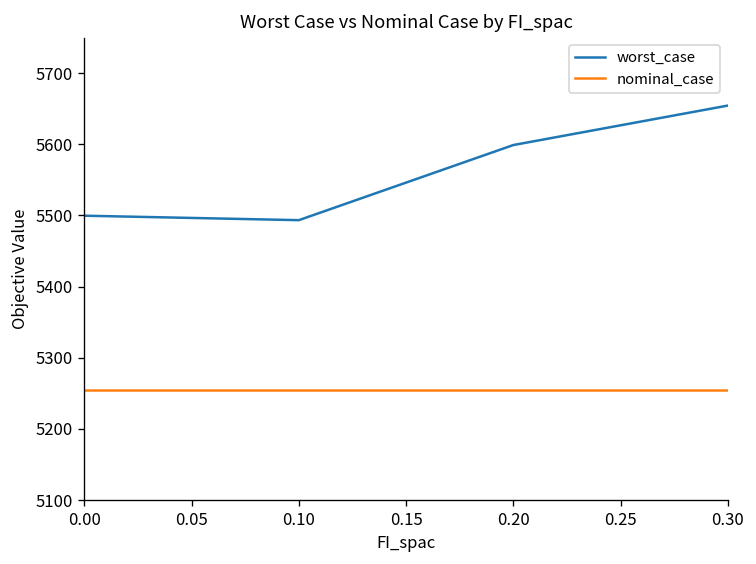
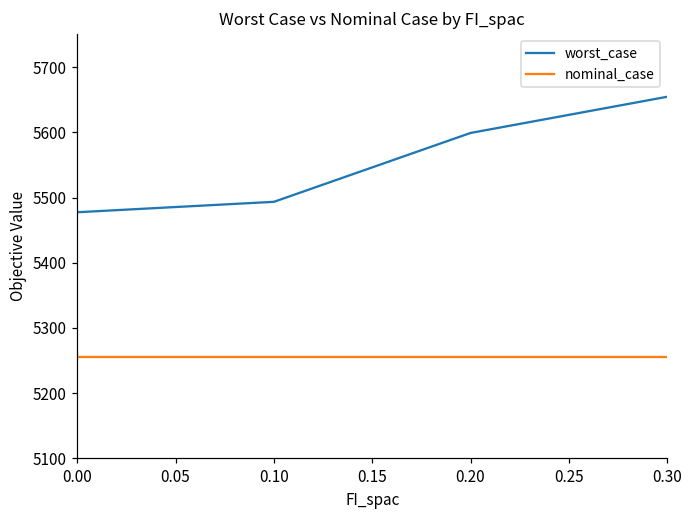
worst_case, 0.00: 5500 -> 5480
